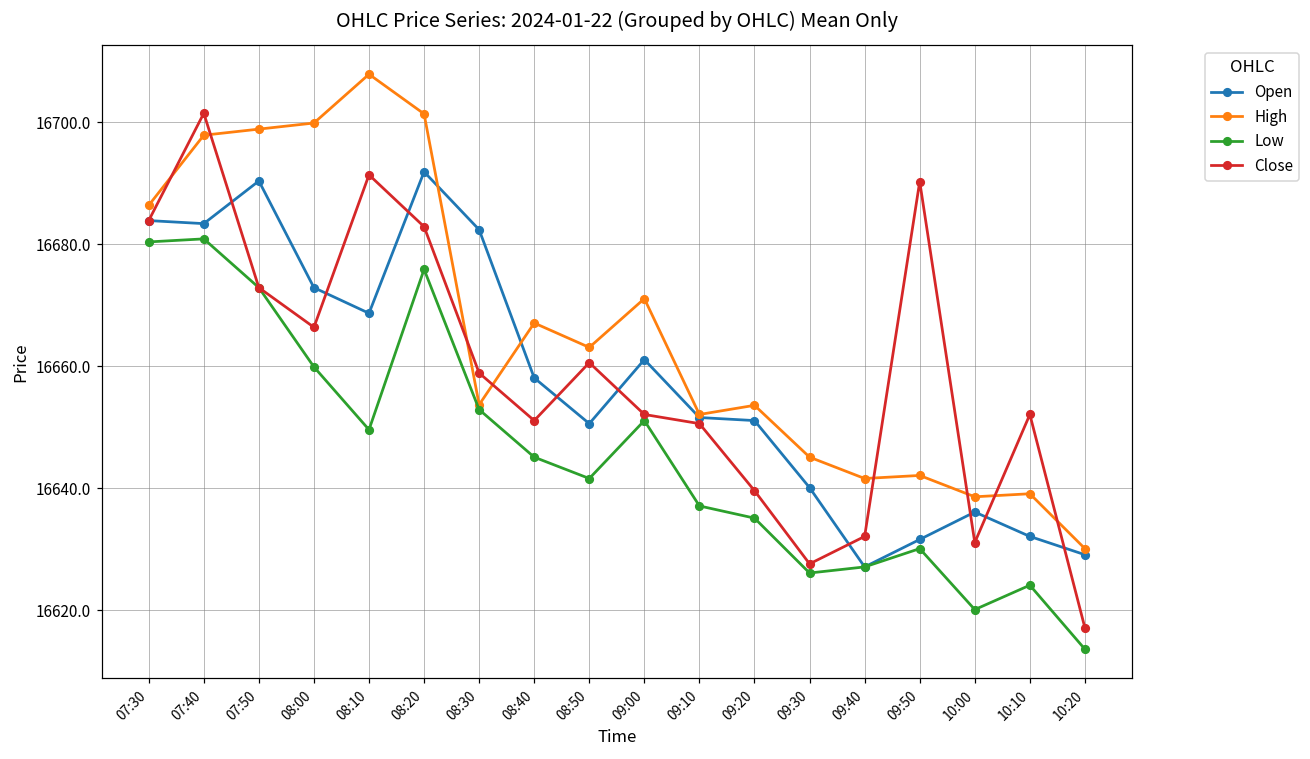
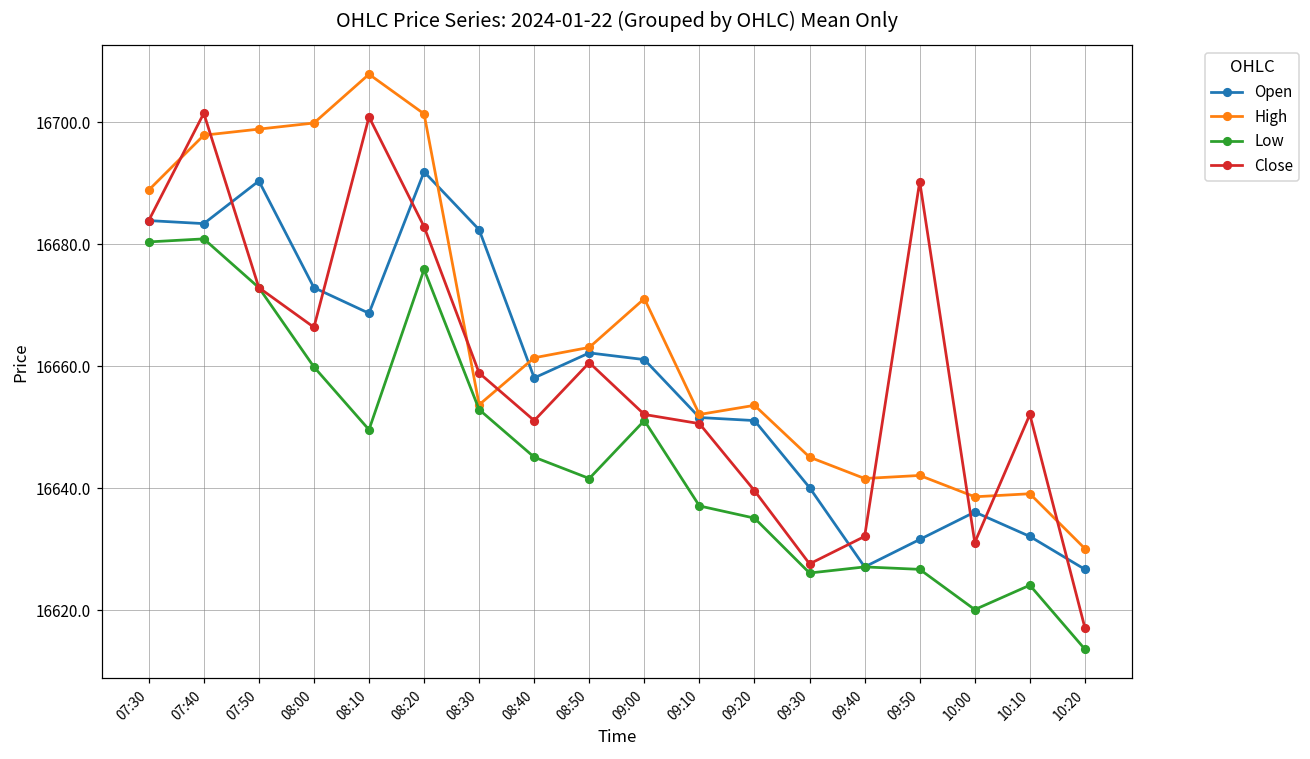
High, 07:30: 16686 -> 16689
Close, 08:10: 16691 -> 16701
High, 08:40: 16667 -> 16661
Open, 08:50: 16651 -> 16662
Low, 09:50: 16630 -> 16627
Open, 10:20: 16629 -> 16627
